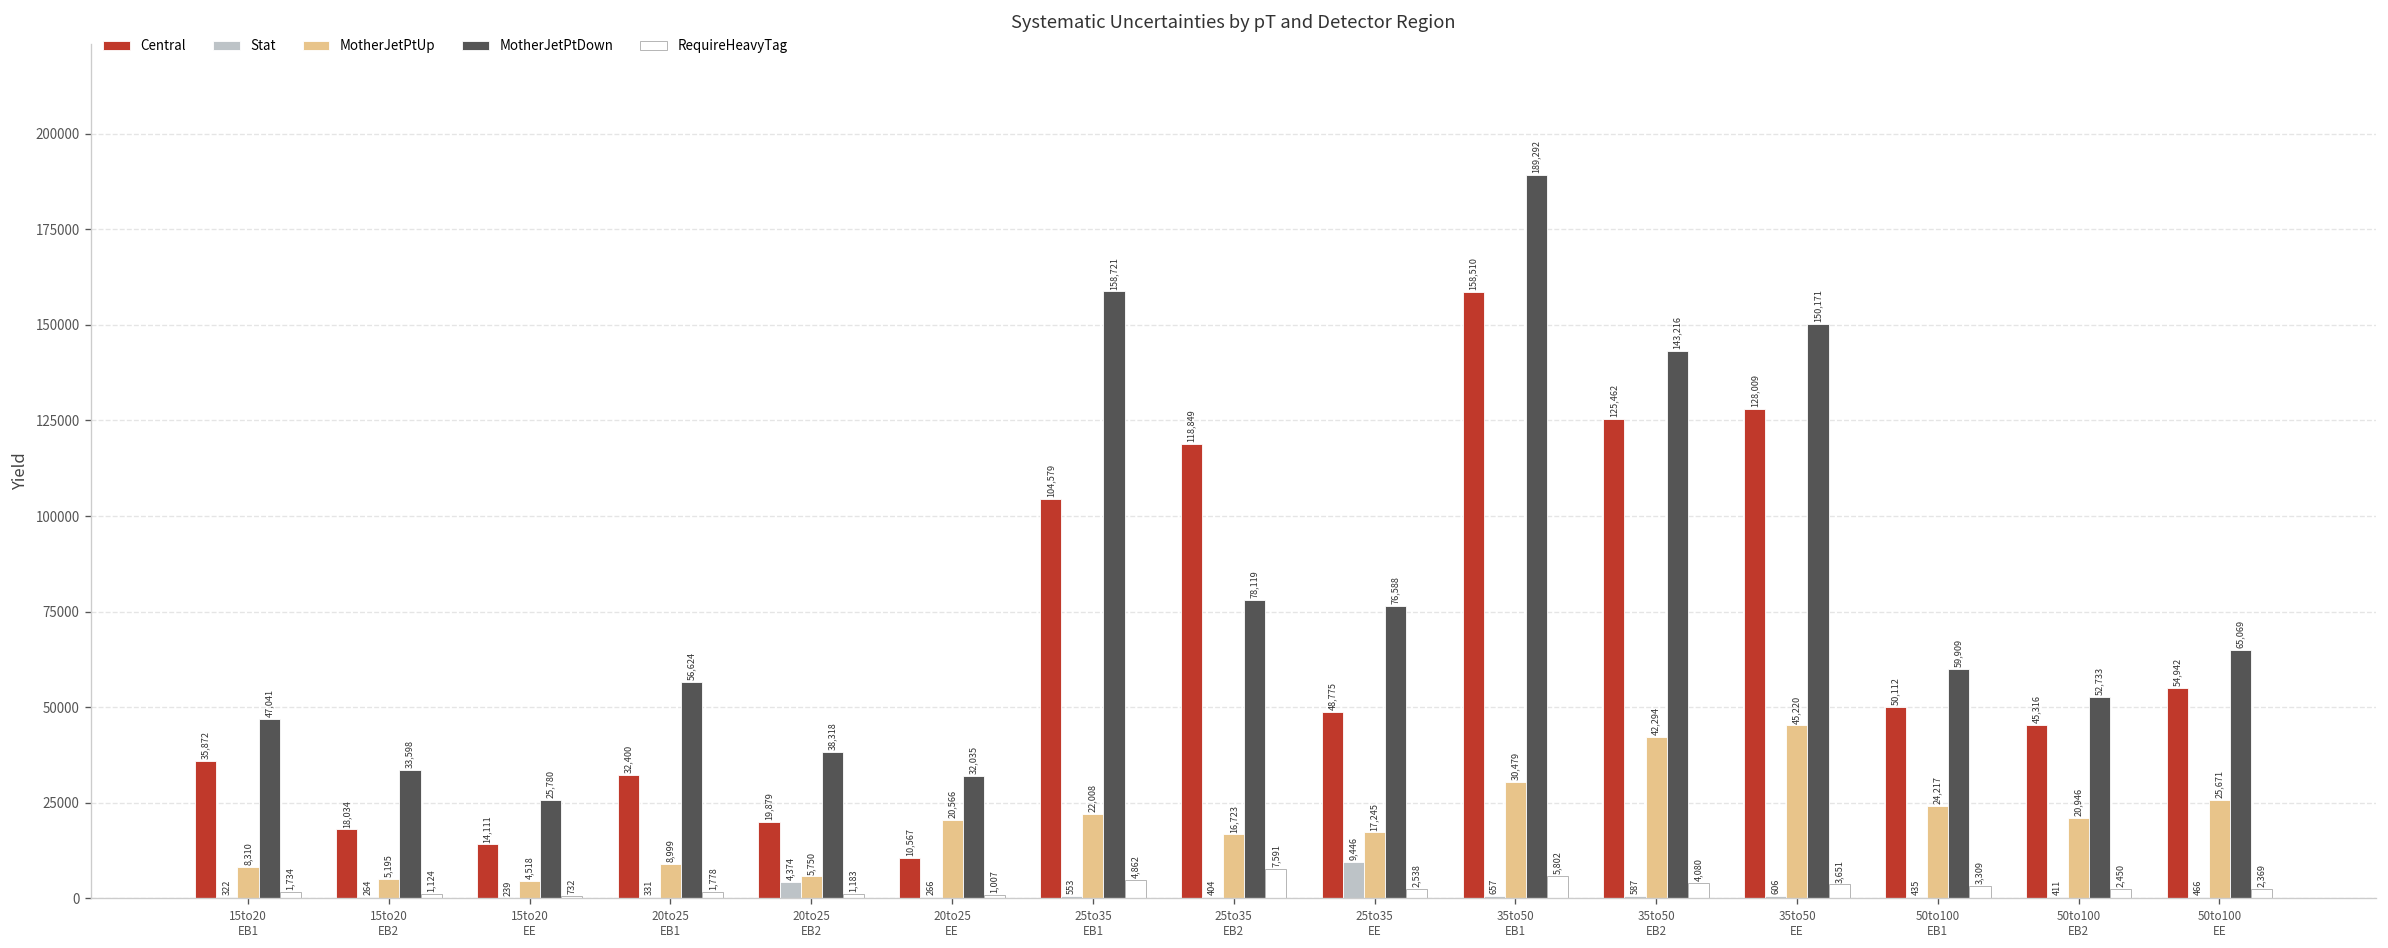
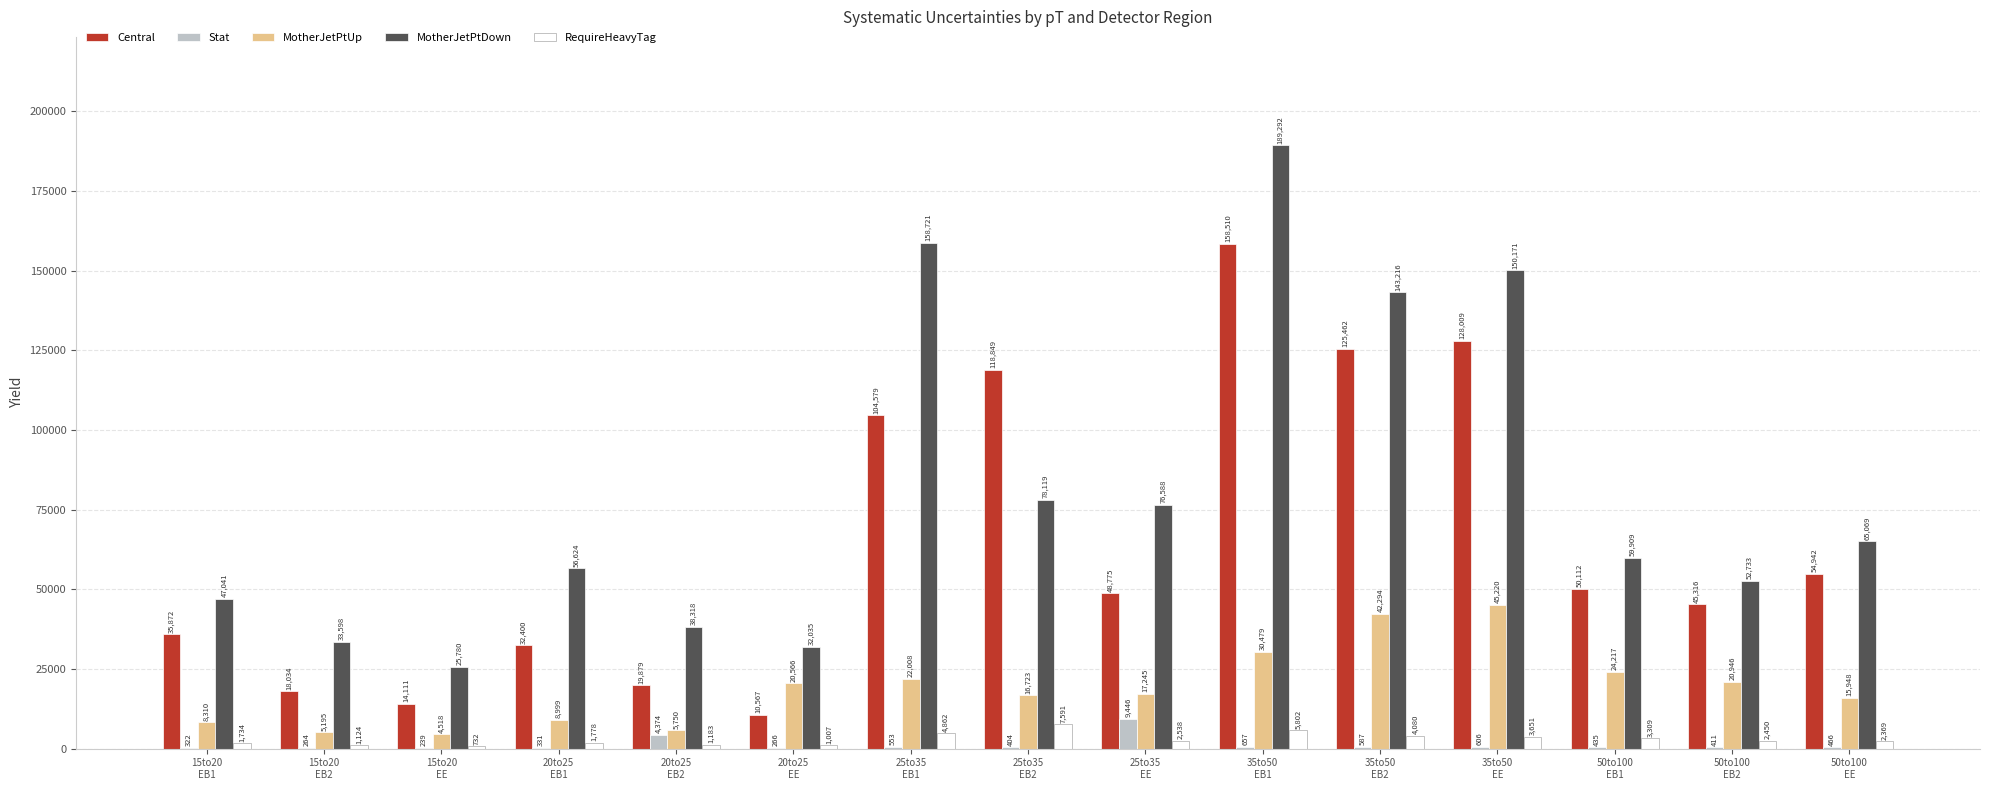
MotherJetPtUp, 50to100 EE: 25,671 -> 15,948
